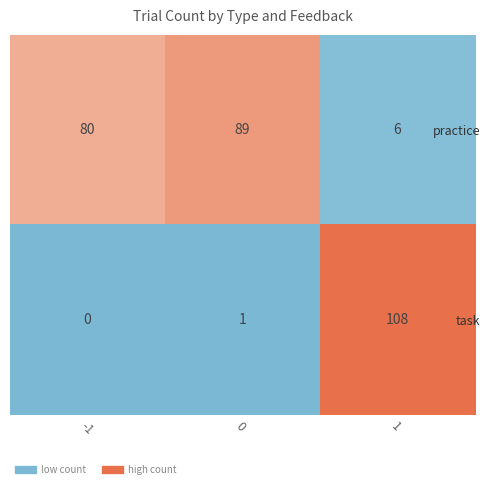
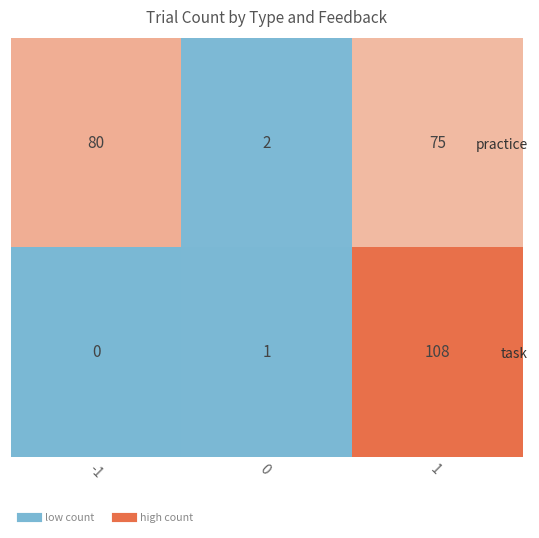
practice, 0: 89 -> 2
practice, 1: 6 -> 75
